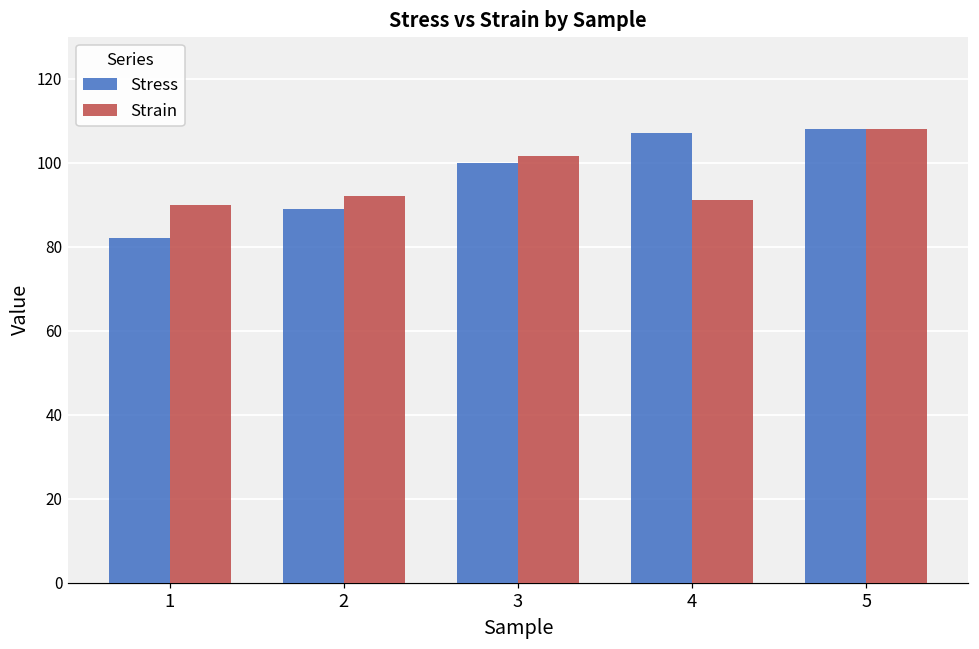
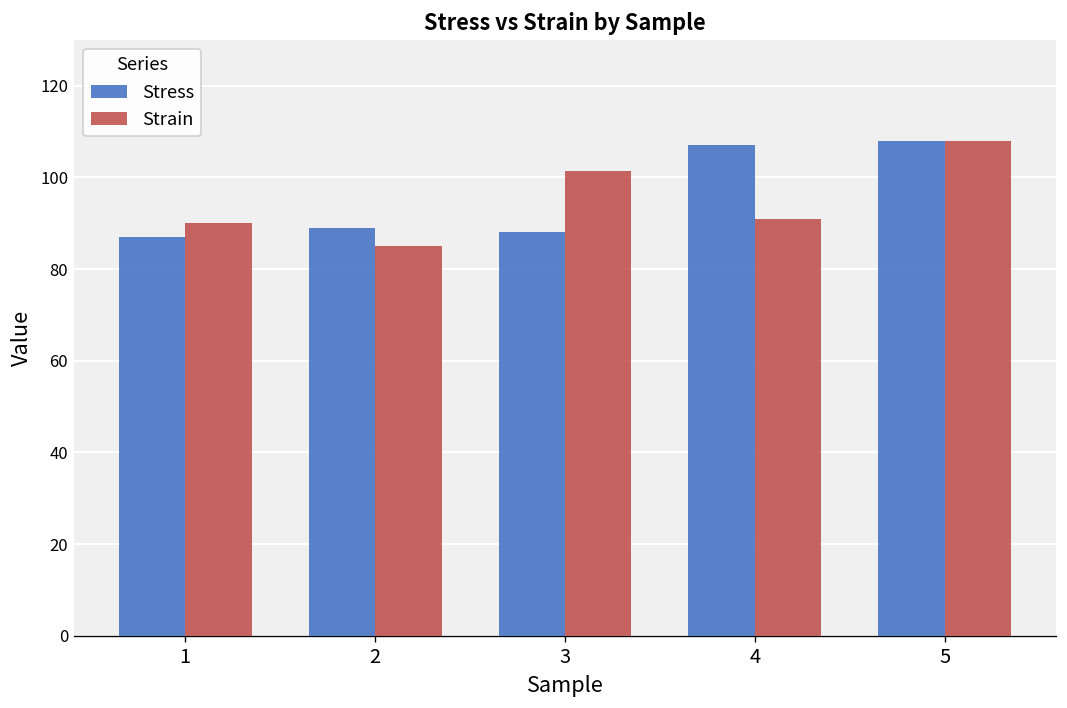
Stress, 1: 82 -> 87
Strain, 2: 92 -> 85
Stress, 3: 100 -> 88
